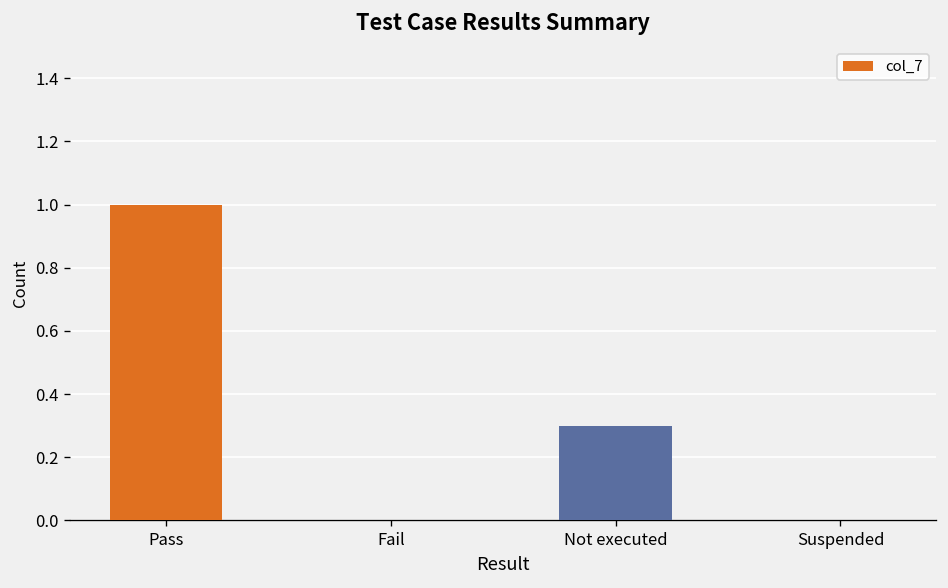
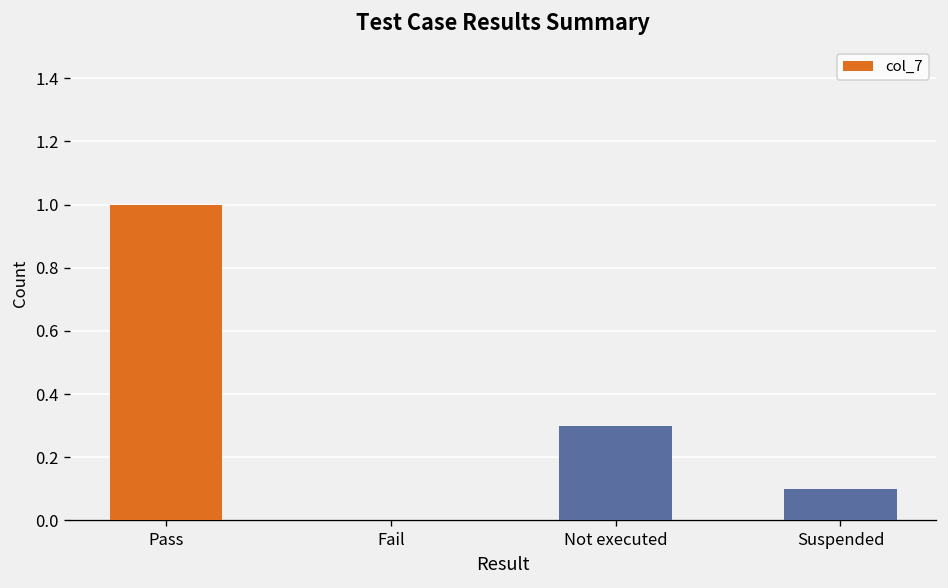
Suspended: 0.0 -> 0.1
